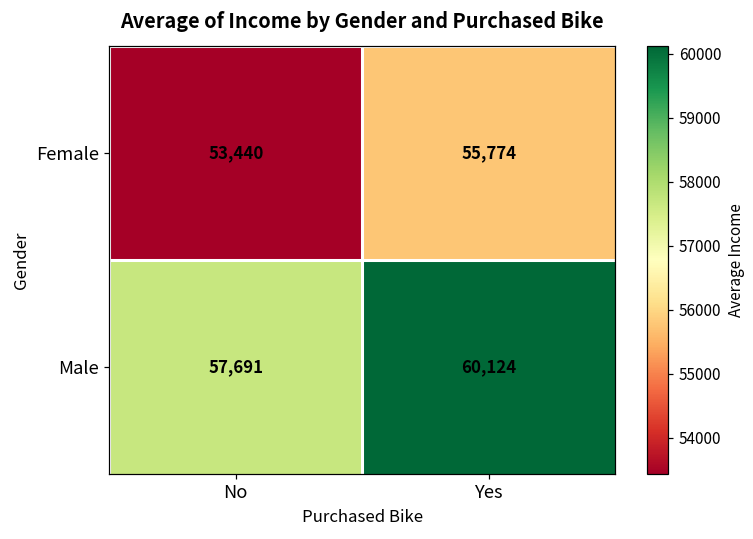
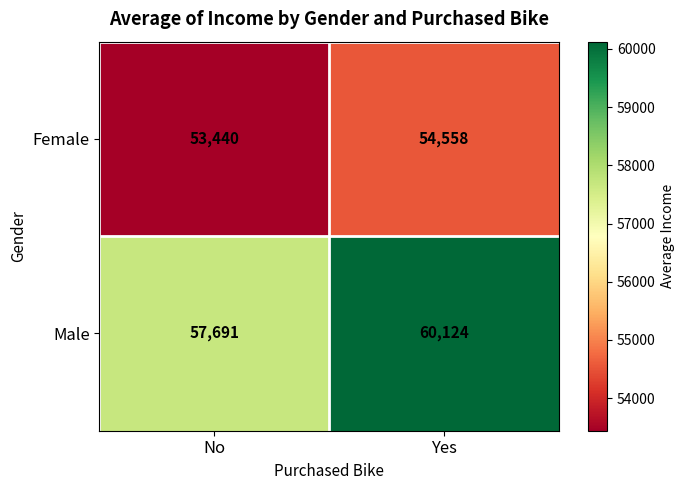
Female, Yes: 55,774 -> 54,558
